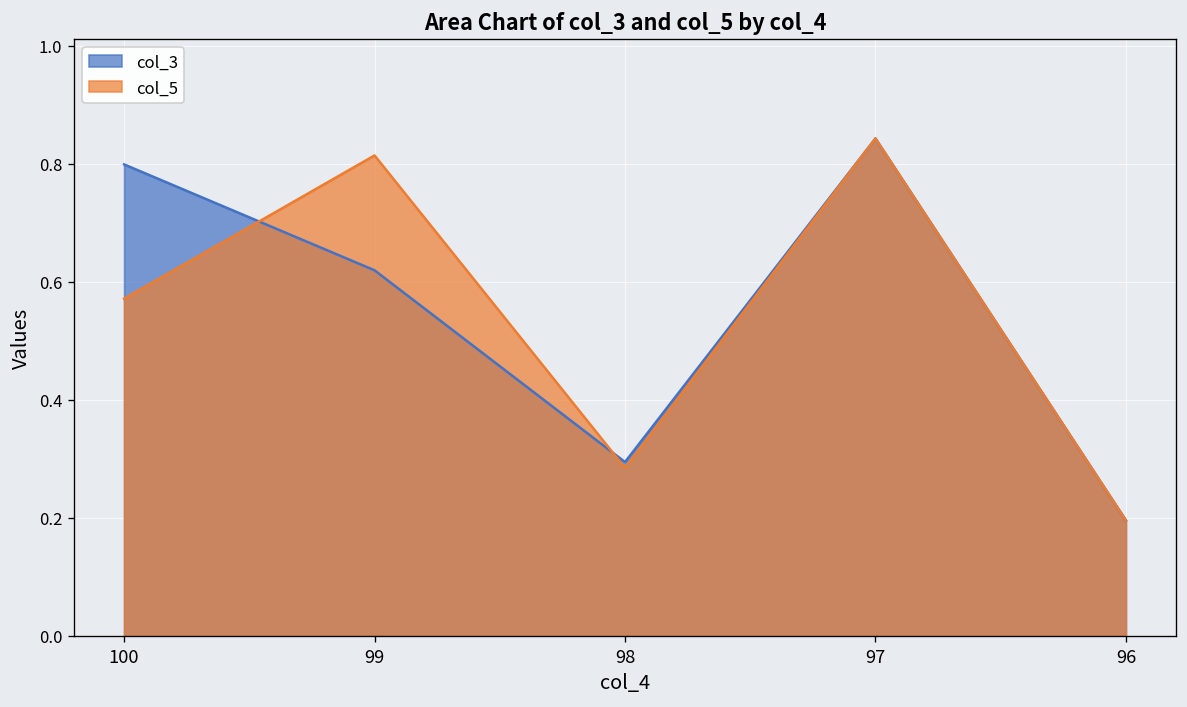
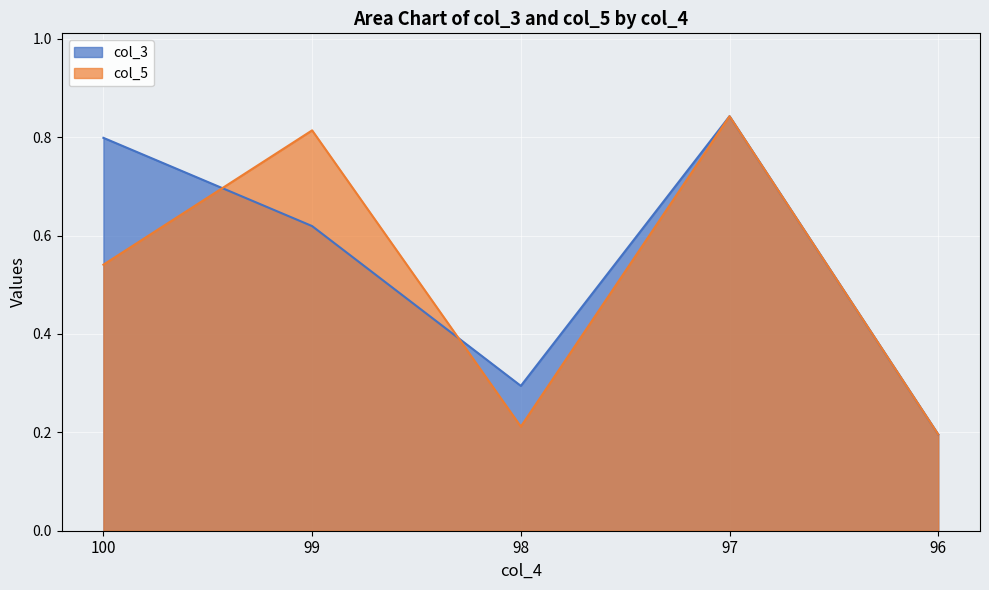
col_5, 100: 0.57 -> 0.54
col_5, 98: 0.28 -> 0.21
